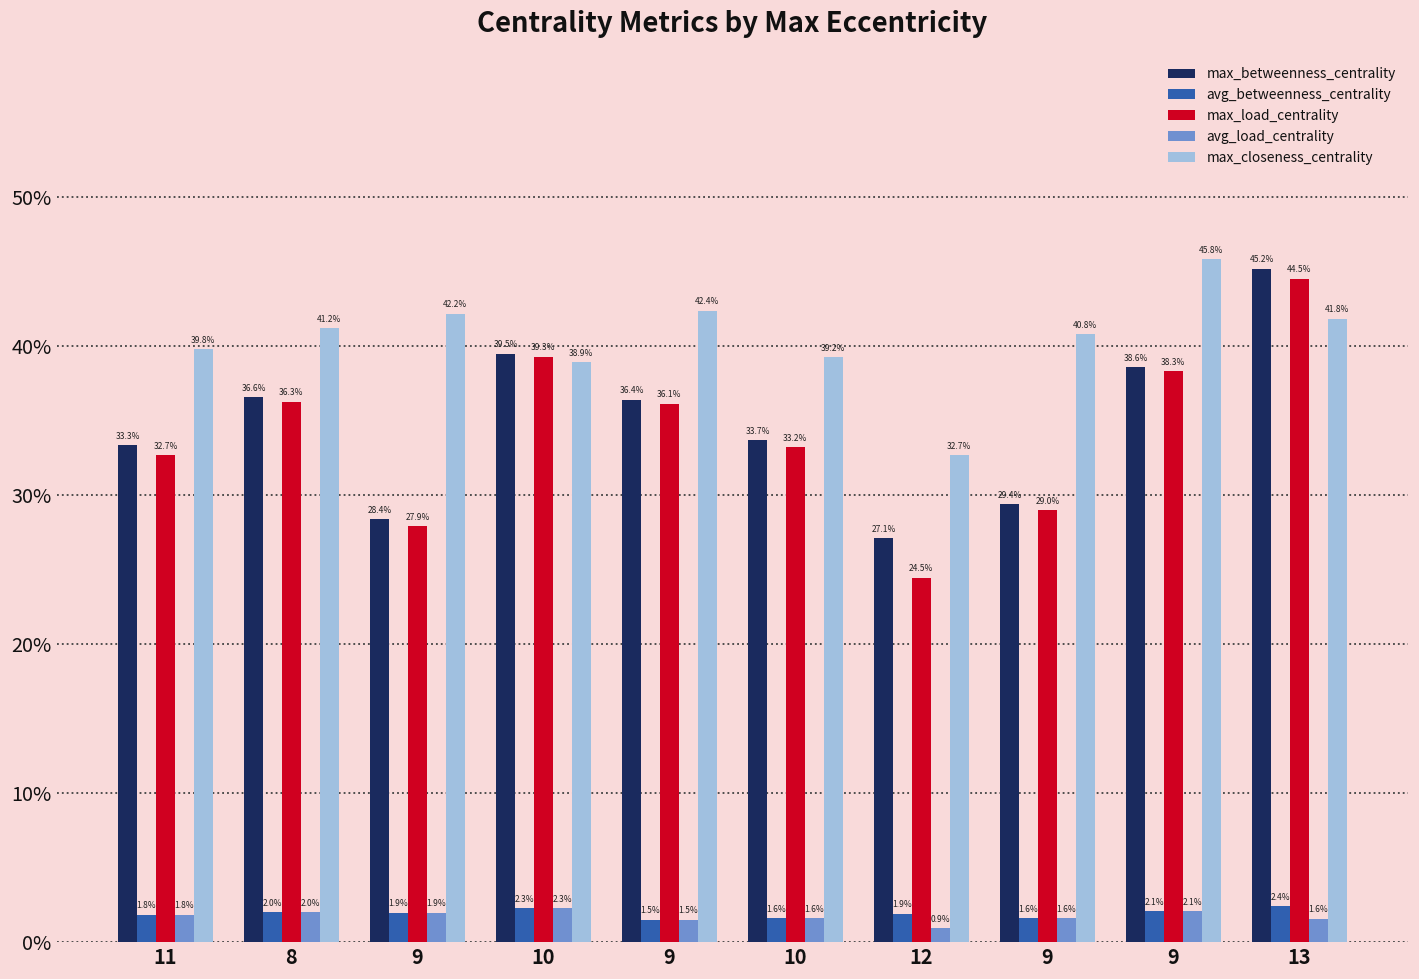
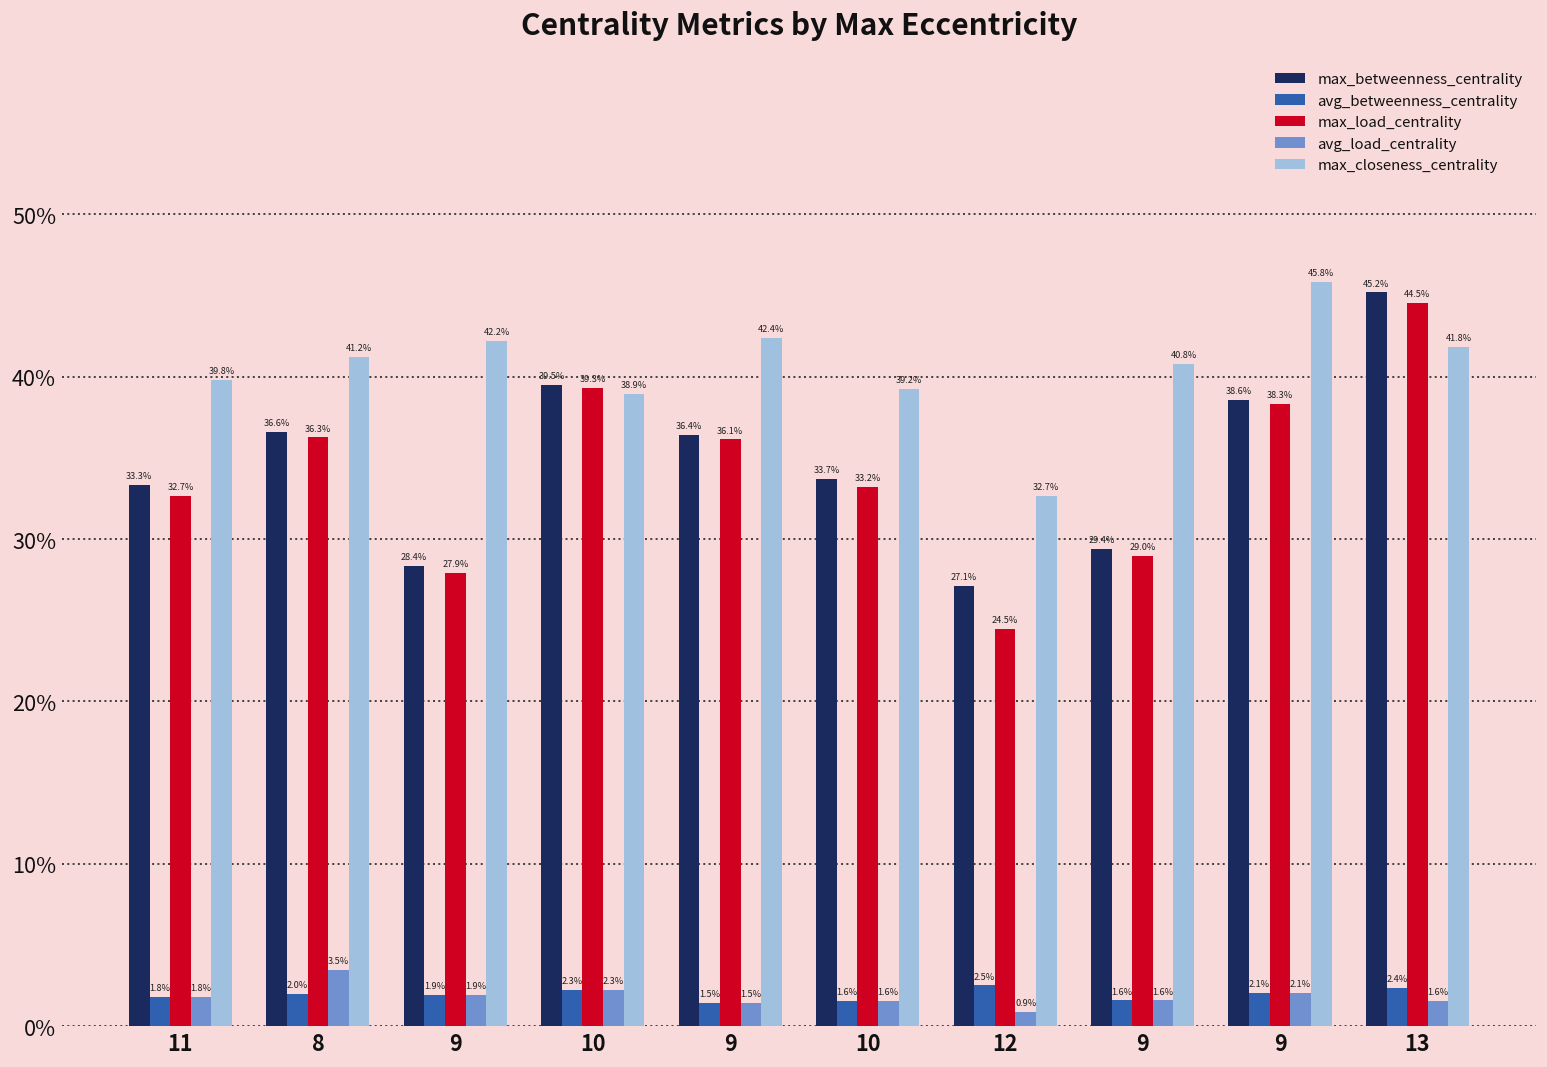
avg_load_centrality, 8: 2.0% -> 3.5%
avg_betweenness_centrality, 12: 1.9% -> 2.5%
